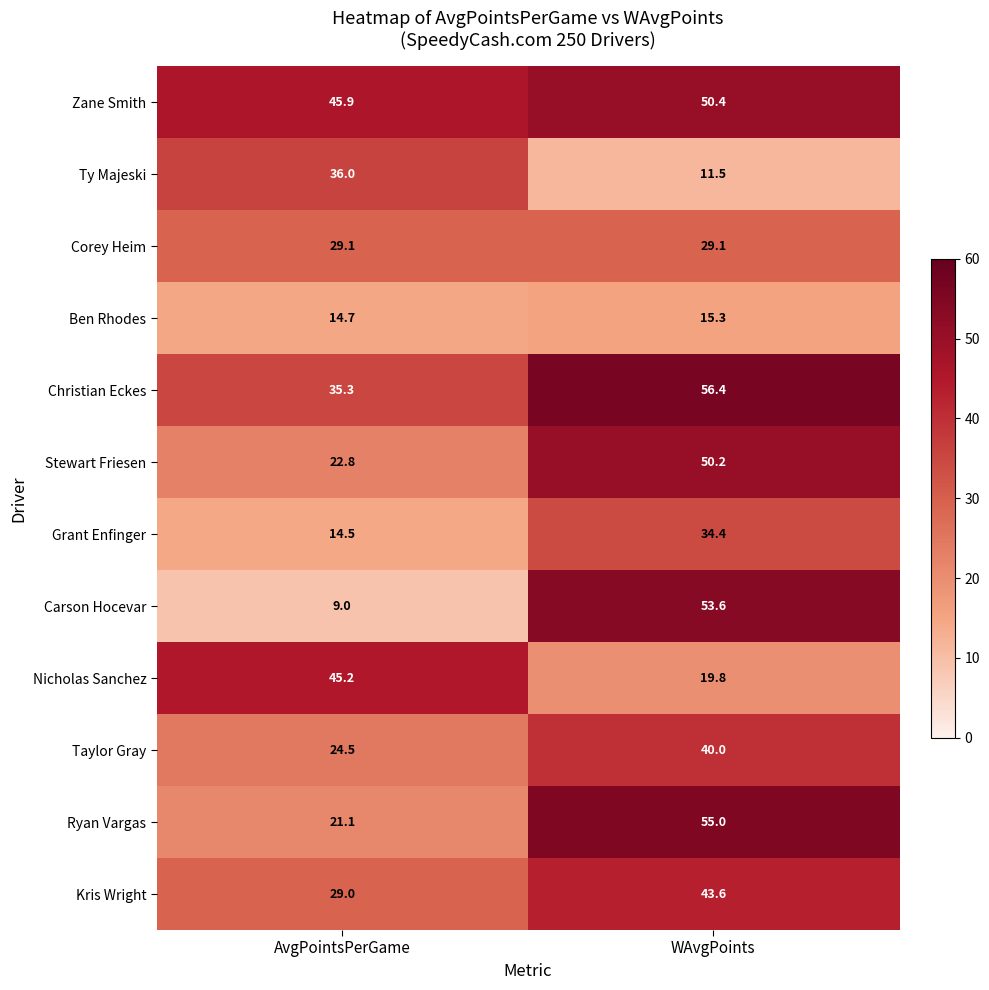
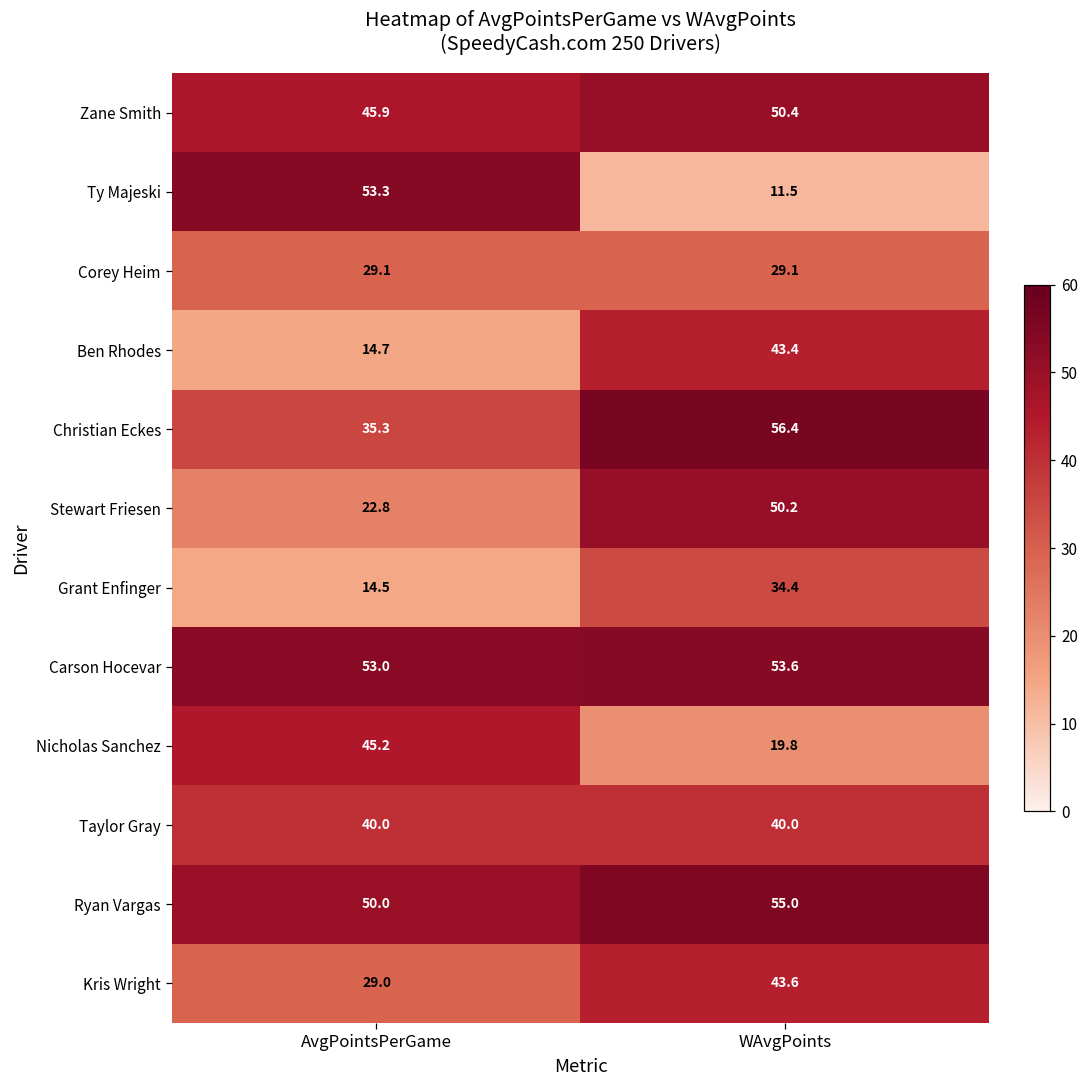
Ty Majeski, AvgPointsPerGame: 36.0 -> 53.3
Ben Rhodes, WAvgPoints: 15.3 -> 43.4
Carson Hocevar, AvgPointsPerGame: 9.0 -> 53.0
Taylor Gray, AvgPointsPerGame: 24.5 -> 40.0
Ryan Vargas, AvgPointsPerGame: 21.1 -> 50.0
